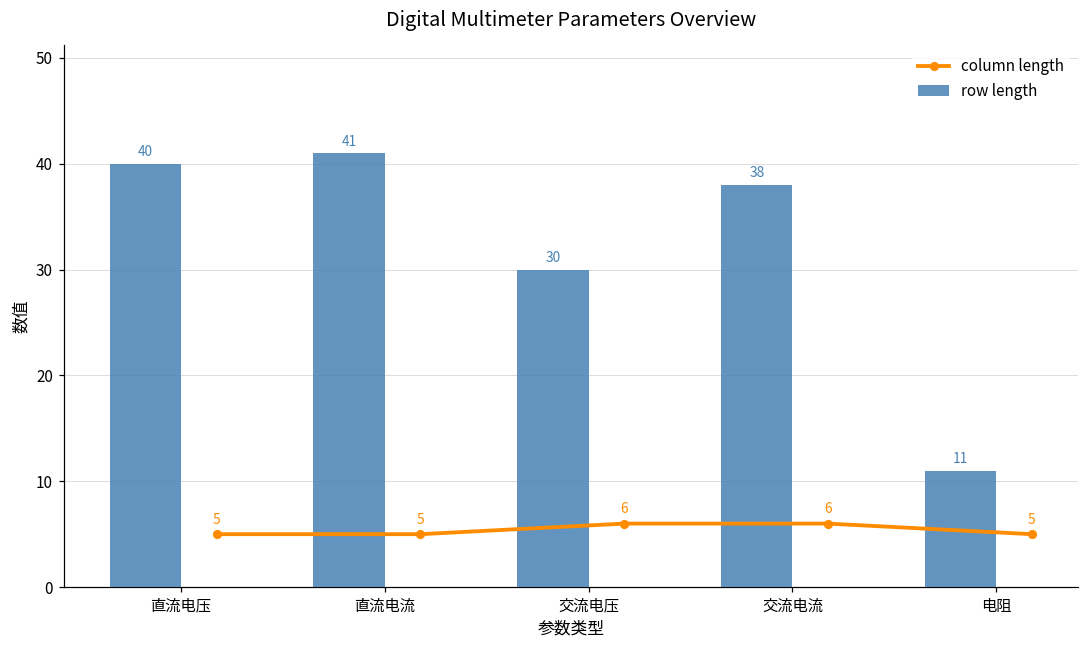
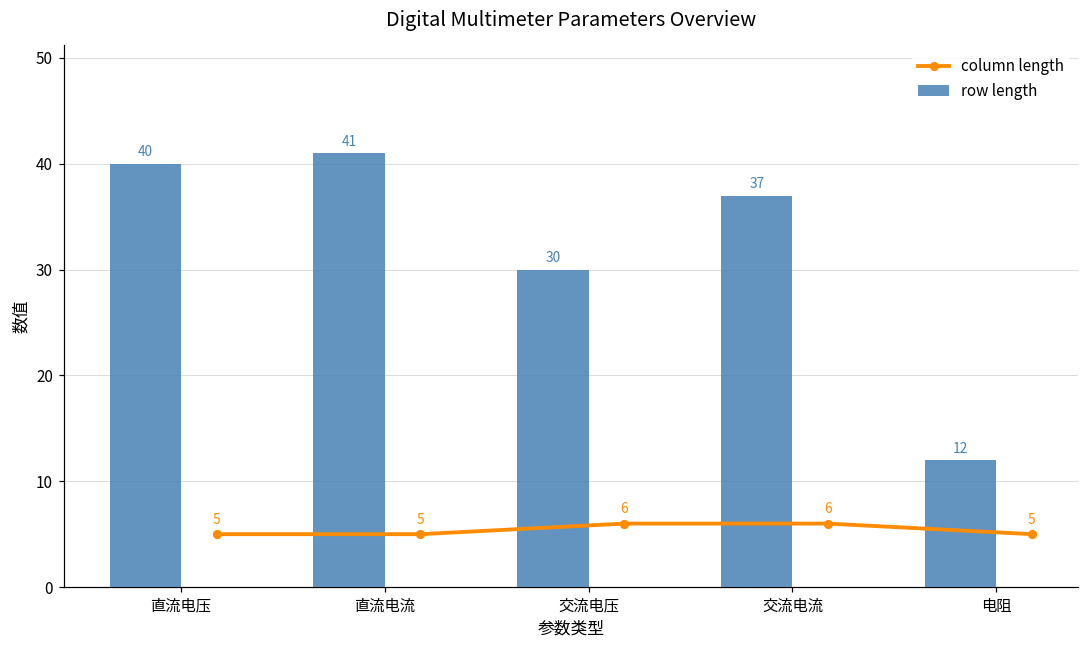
row length, 交流电流: 38 -> 37
row length, 电阻: 11 -> 12
